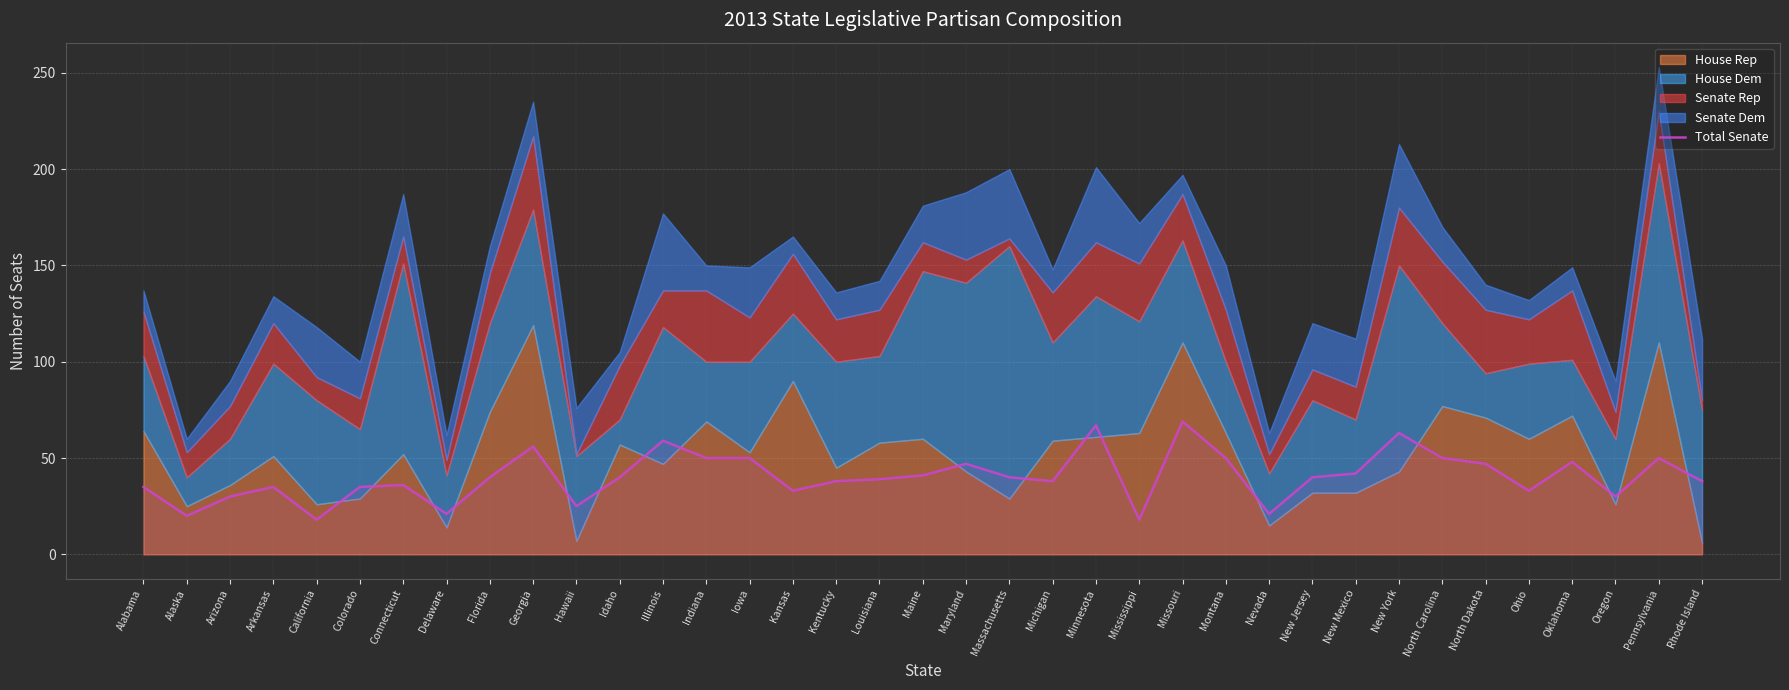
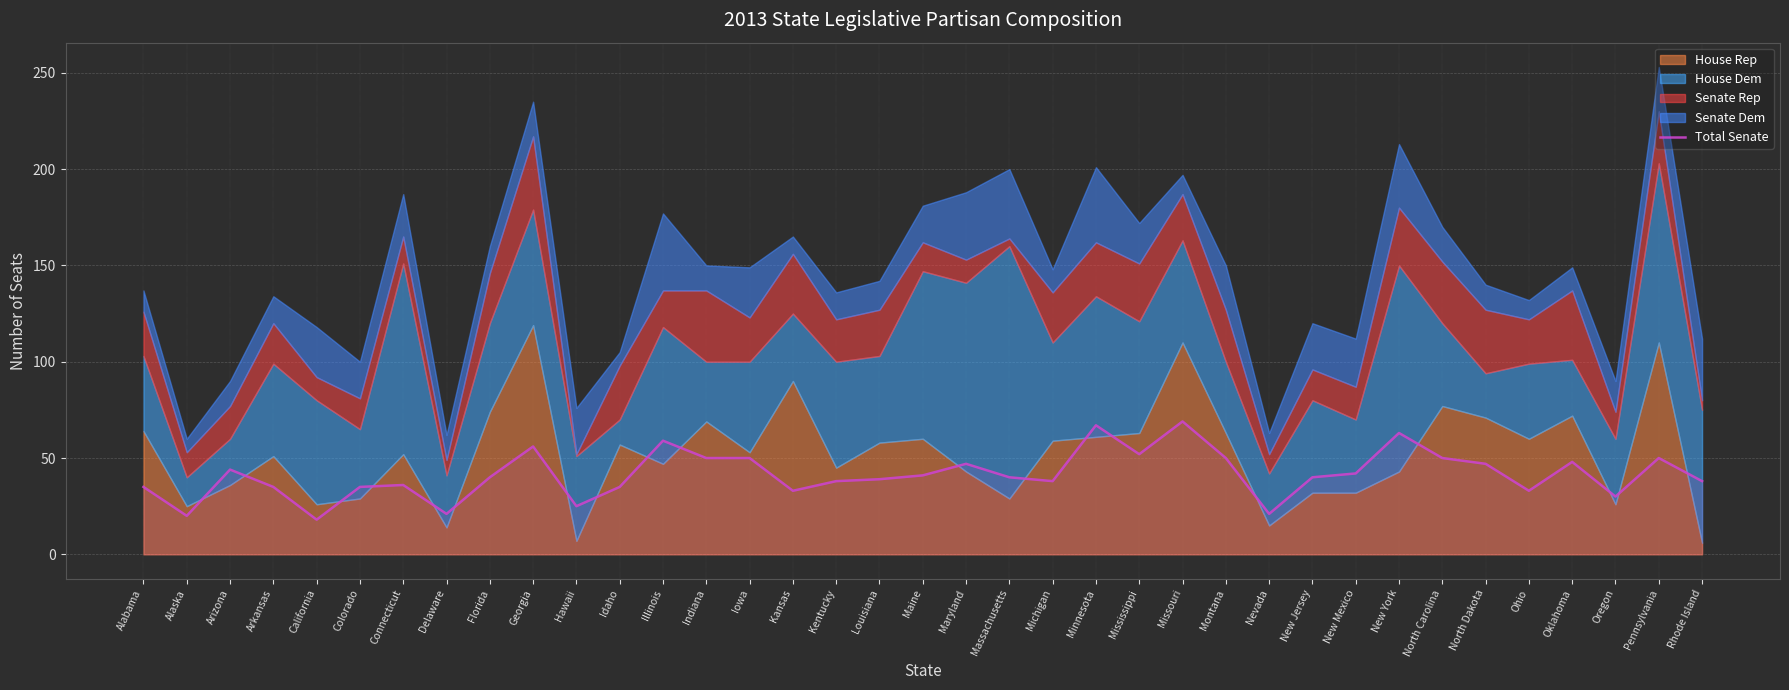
Total Senate, Arizona: 30 -> 44
Total Senate, Idaho: 40 -> 35
Total Senate, Mississippi: 18 -> 52
